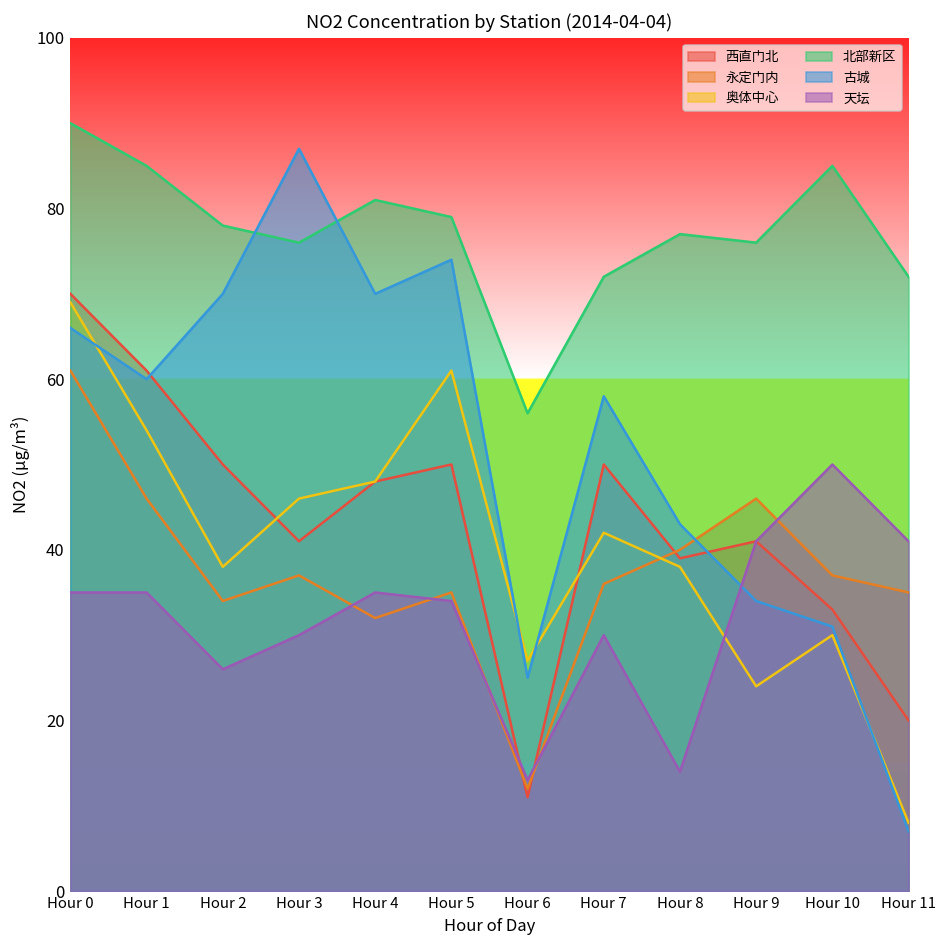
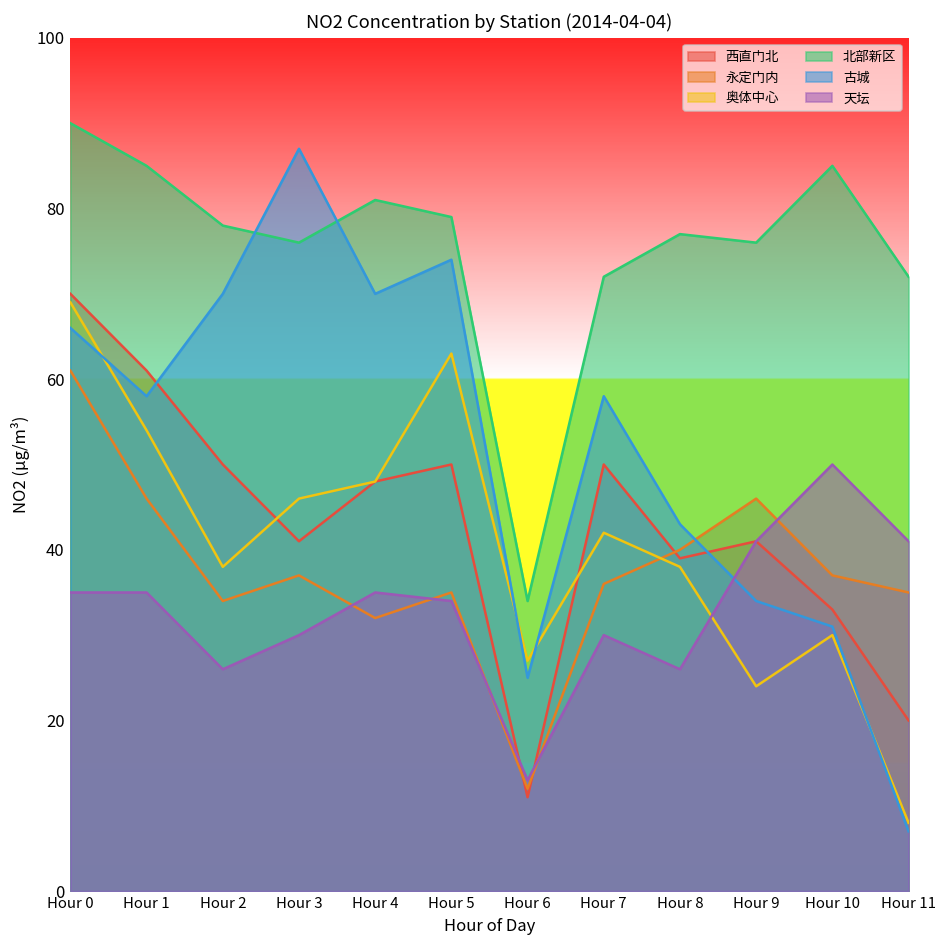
古城, Hour 1: 60 -> 58
奥体中心, Hour 5: 61 -> 63
北部新区, Hour 6: 56 -> 34
天坛, Hour 8: 14 -> 26
